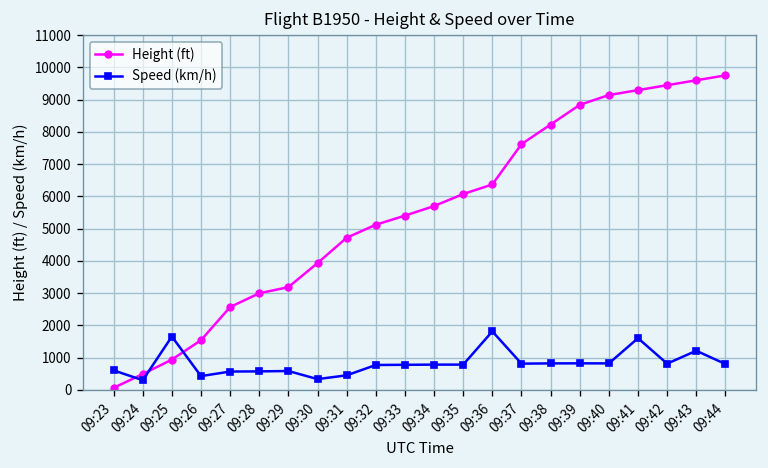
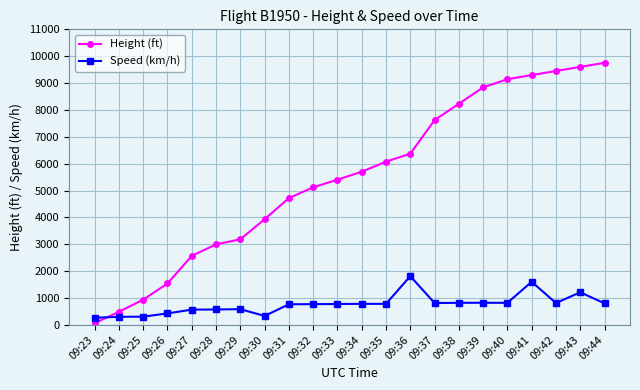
Speed (km/h), 09:23: 600 -> 300
Speed (km/h), 09:25: 1700 -> 300
Speed (km/h), 09:31: 400 -> 800
